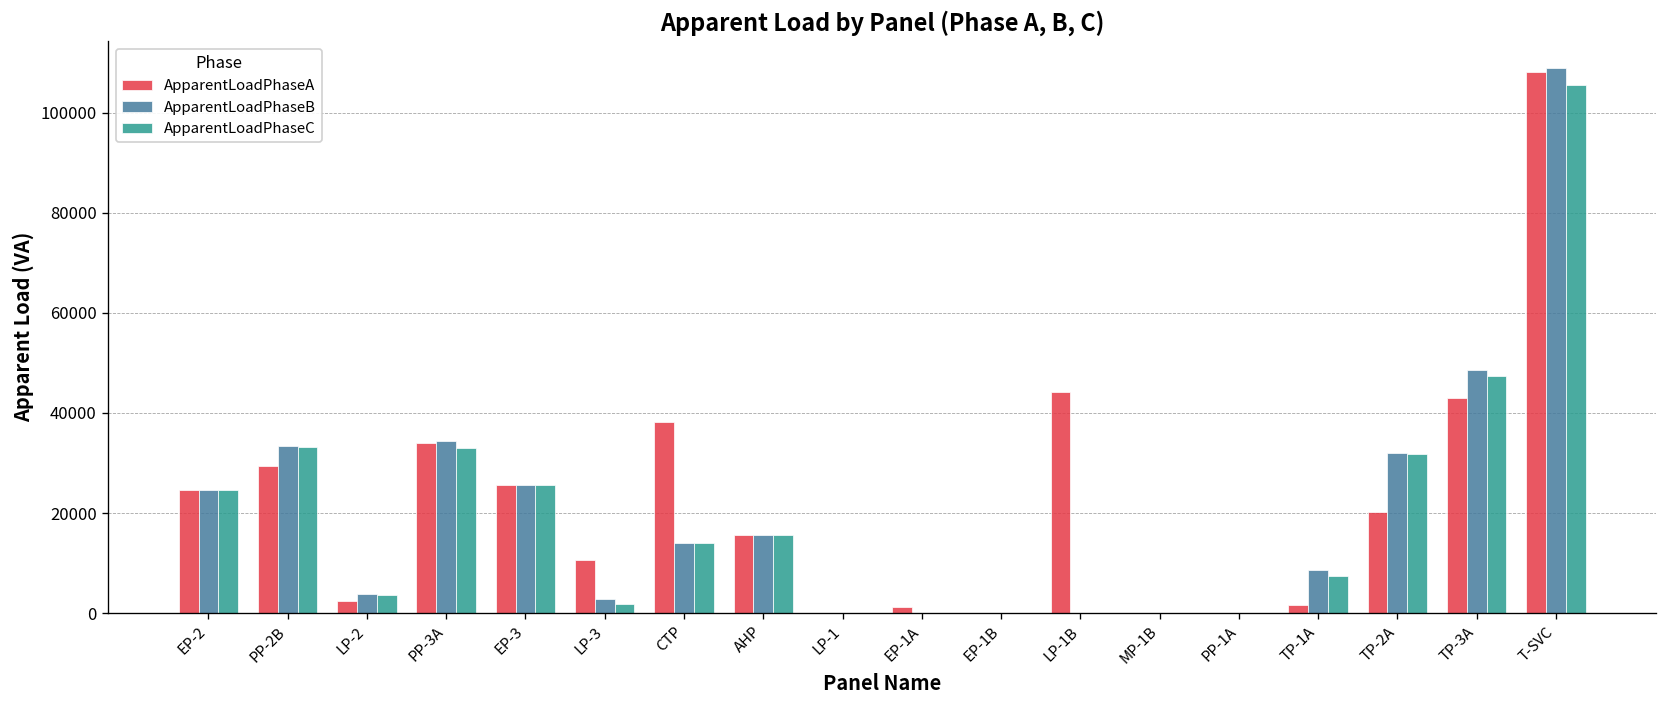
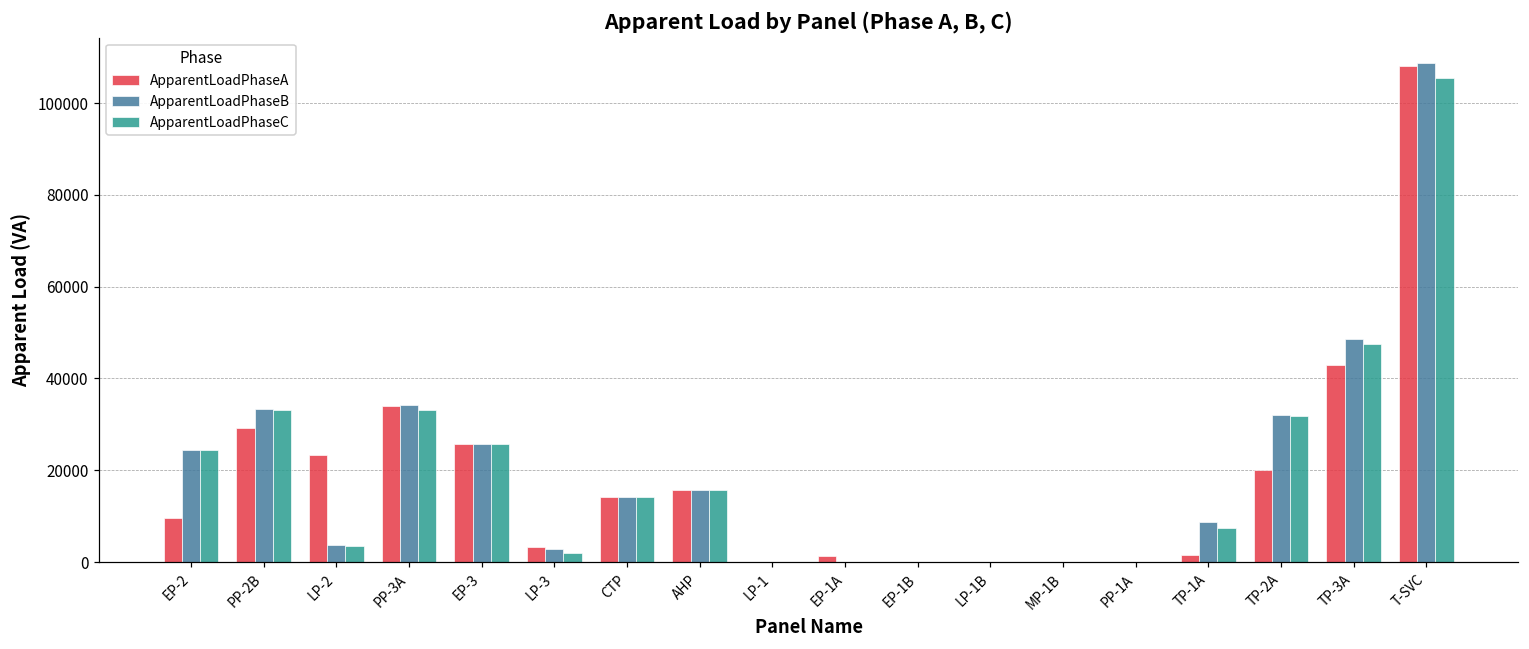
ApparentLoadPhaseA, EP-2: 25000 -> 10000
ApparentLoadPhaseA, LP-2: 2000 -> 23000
ApparentLoadPhaseA, LP-3: 11000 -> 3000
ApparentLoadPhaseA, CTP: 38000 -> 14000
ApparentLoadPhaseA, LP-1B: 44000 -> 0
